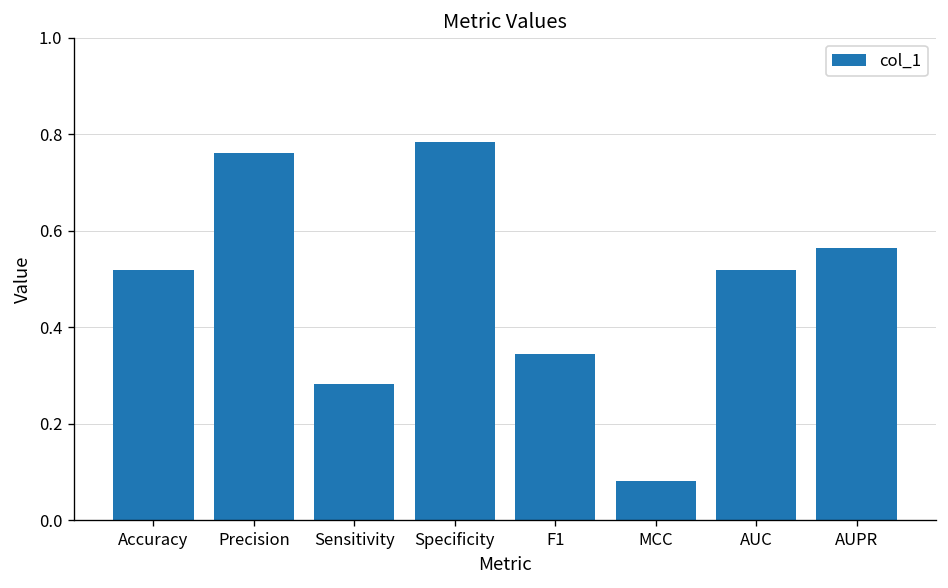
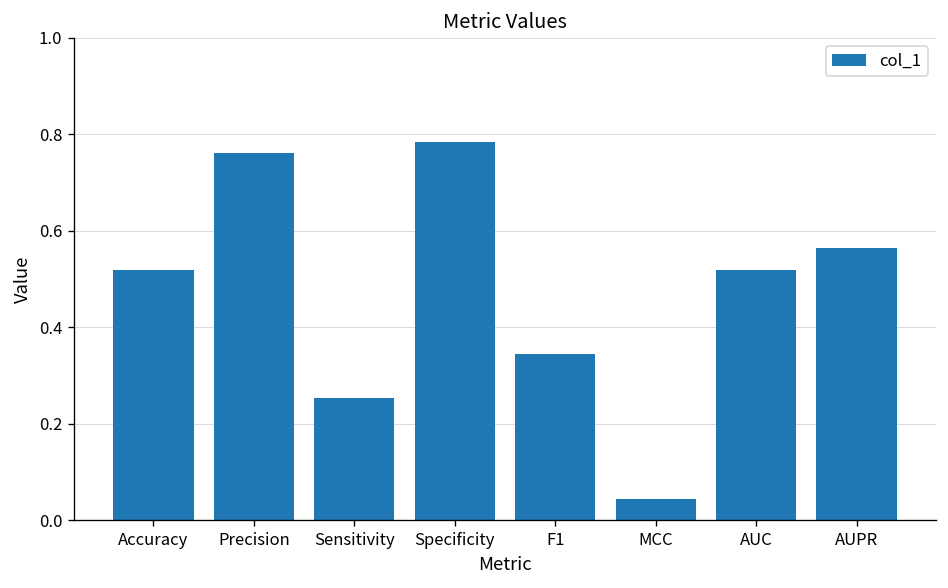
Sensitivity: 0.28 -> 0.25
MCC: 0.08 -> 0.04
